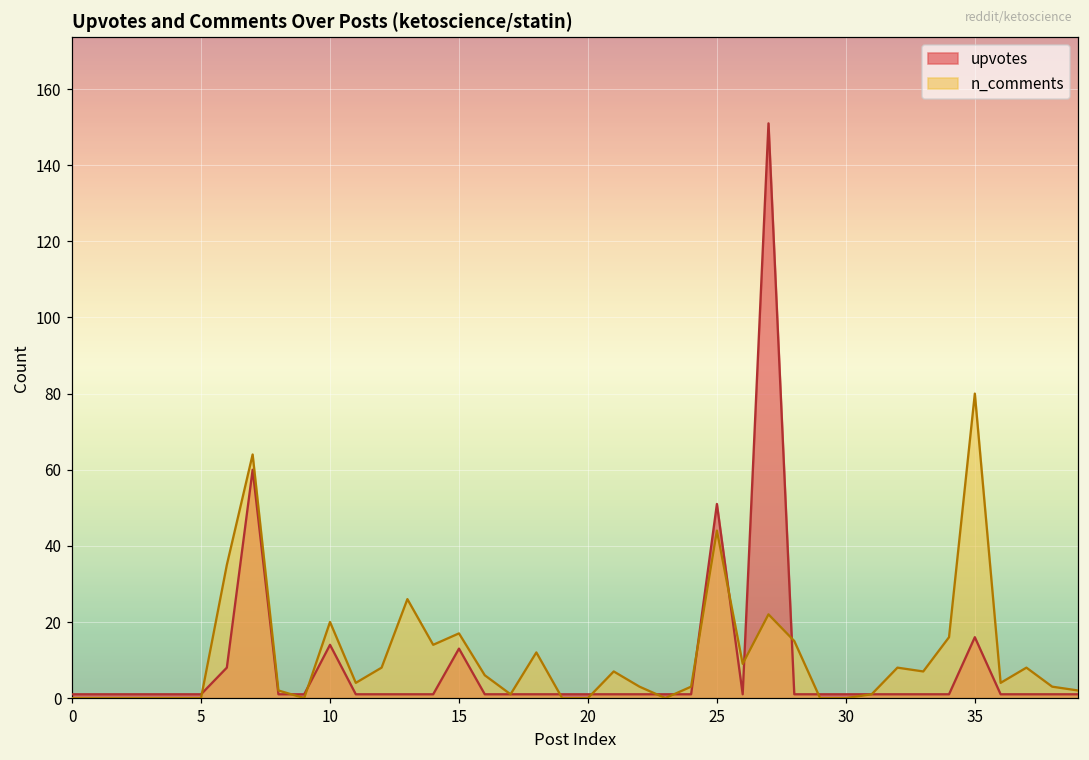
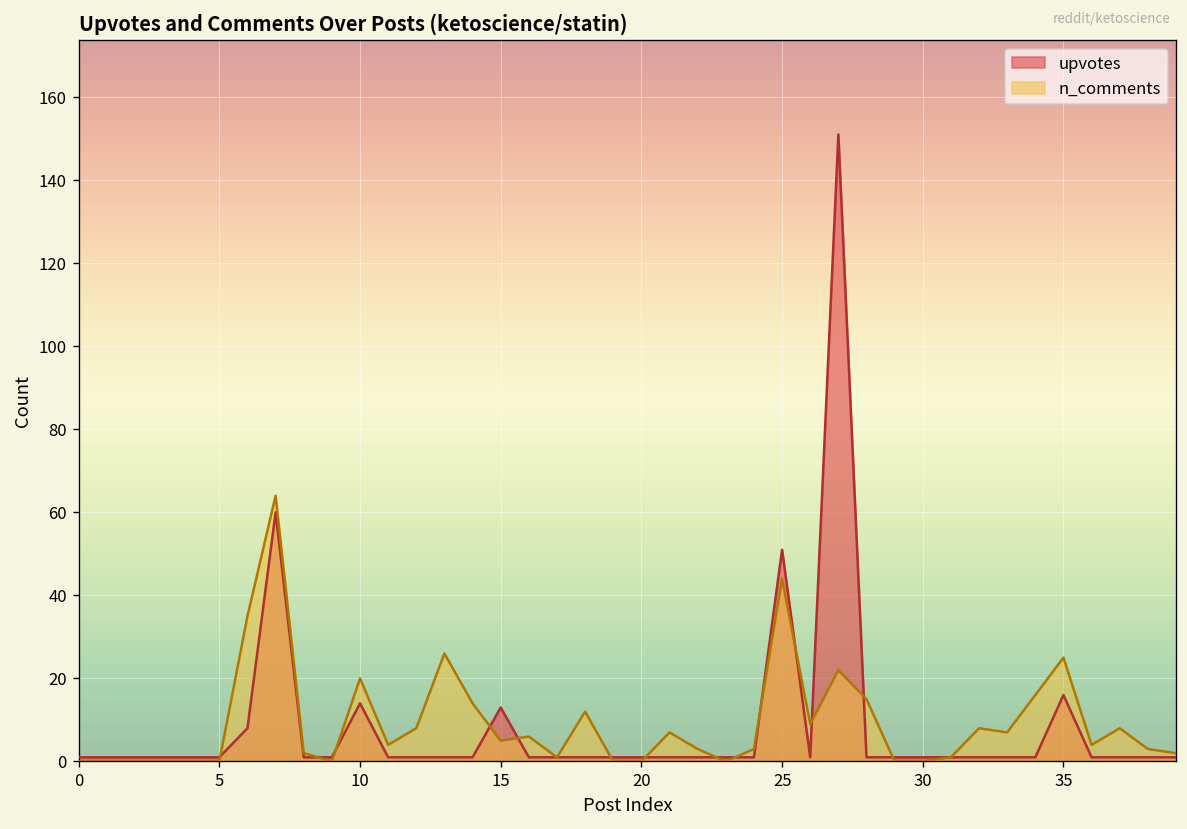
n_comments, 15: 17 -> 5
n_comments, 35: 80 -> 25
